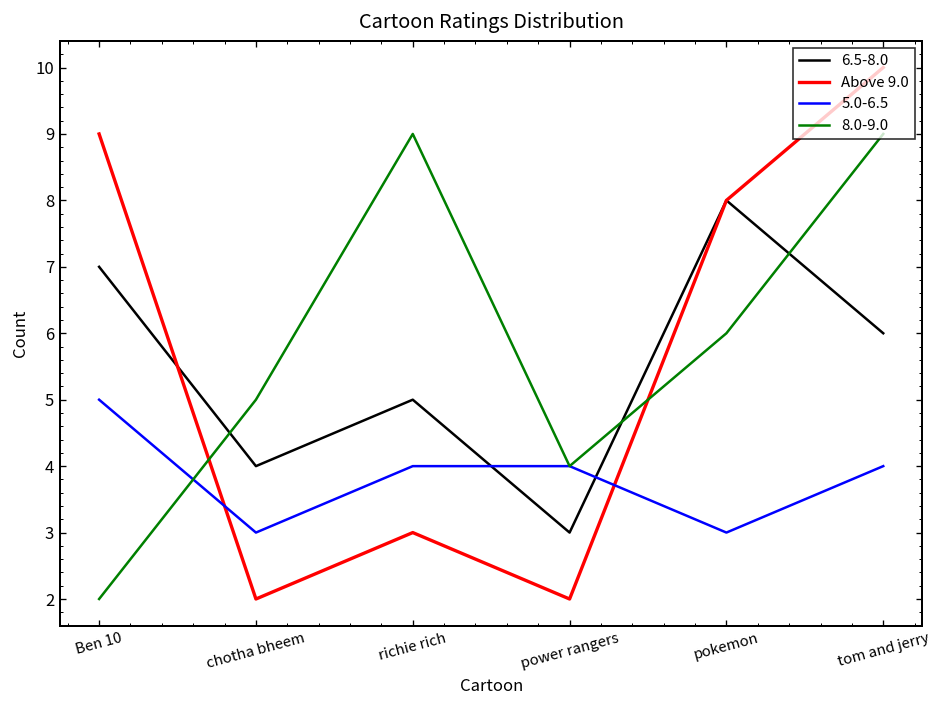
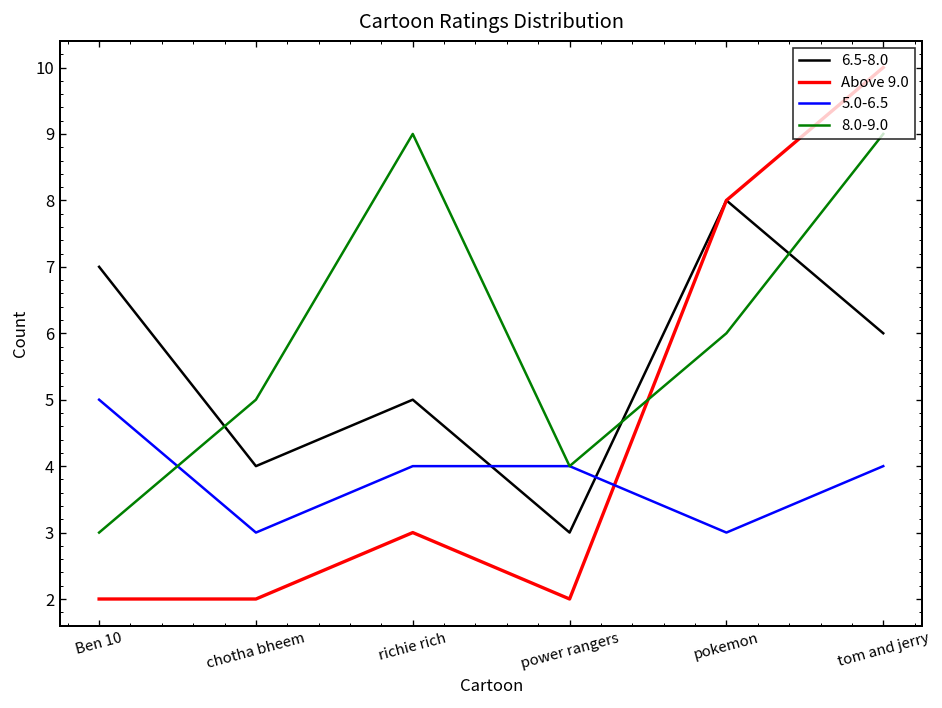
Above 9.0, Ben 10: 9 -> 2
8.0-9.0, Ben 10: 2 -> 3
